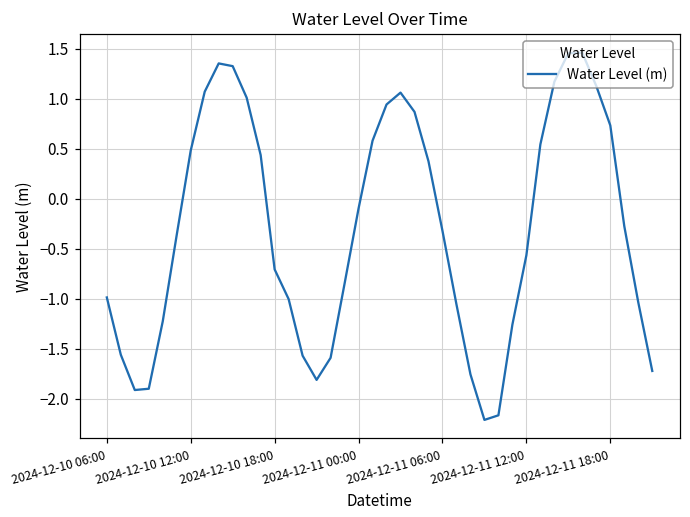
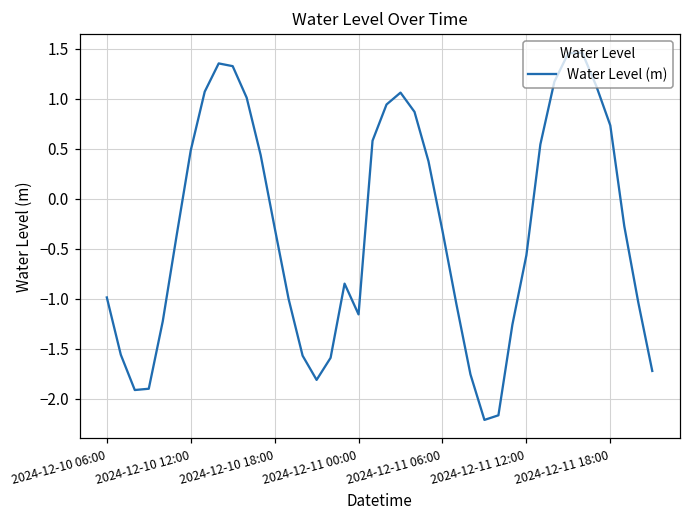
2024-12-10 18:00: -0.7 -> -0.3
2024-12-11 00:00: -0.1 -> -1.2
